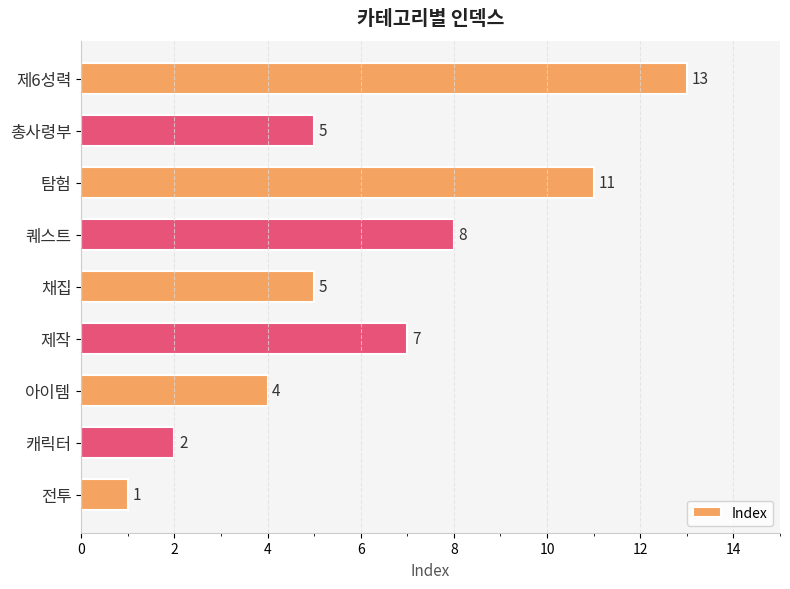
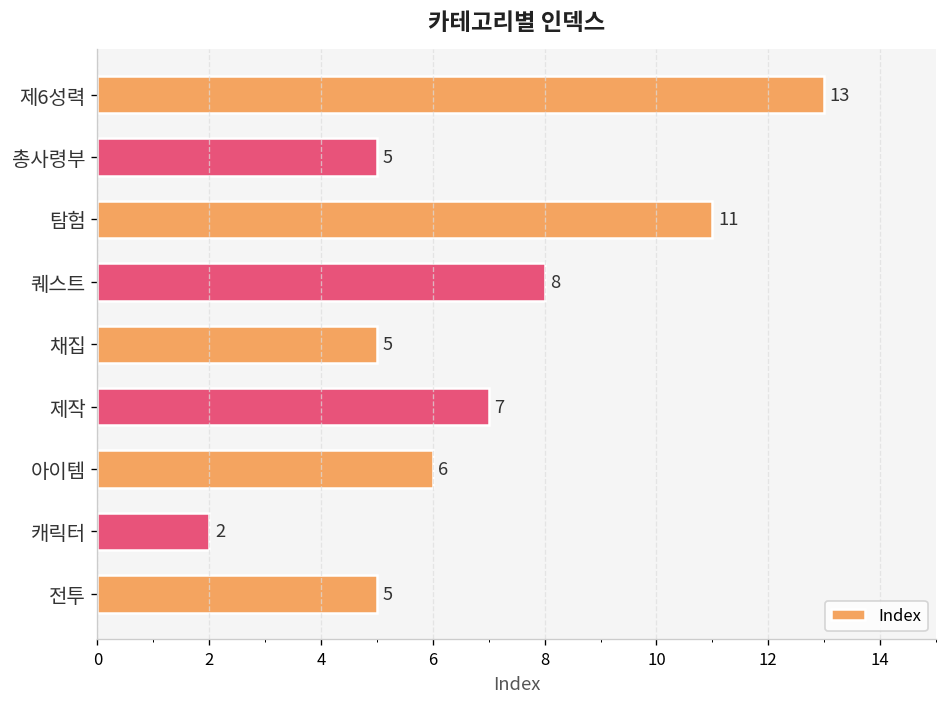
아이템: 4 -> 6
전투: 1 -> 5
